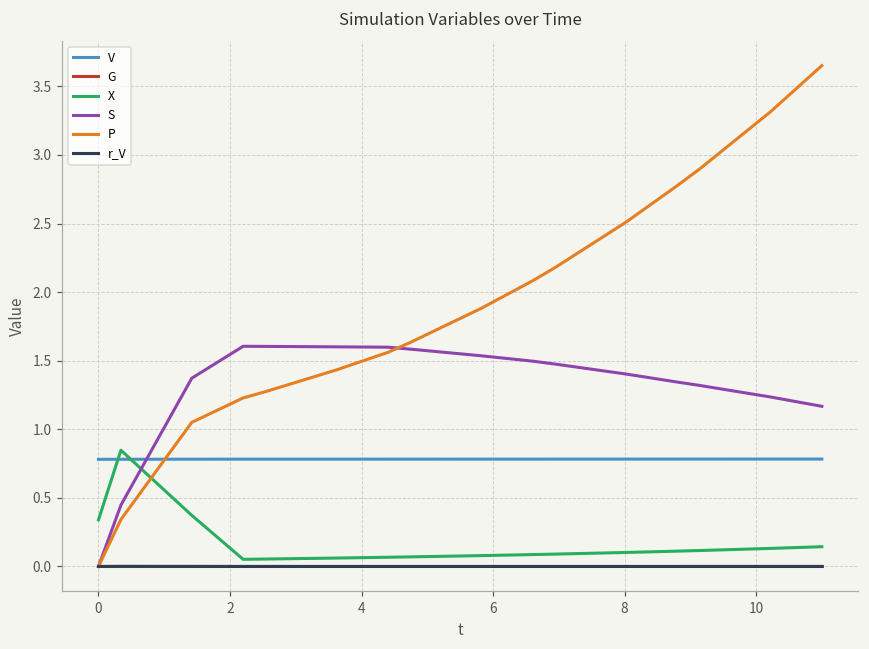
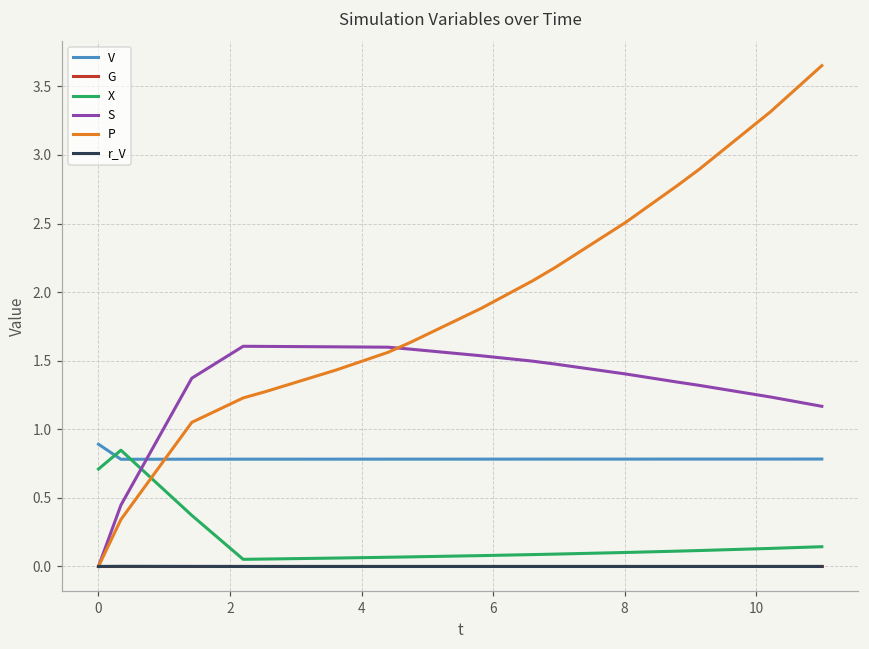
V, 0: 0.78 -> 0.89
X, 0: 0.34 -> 0.71
